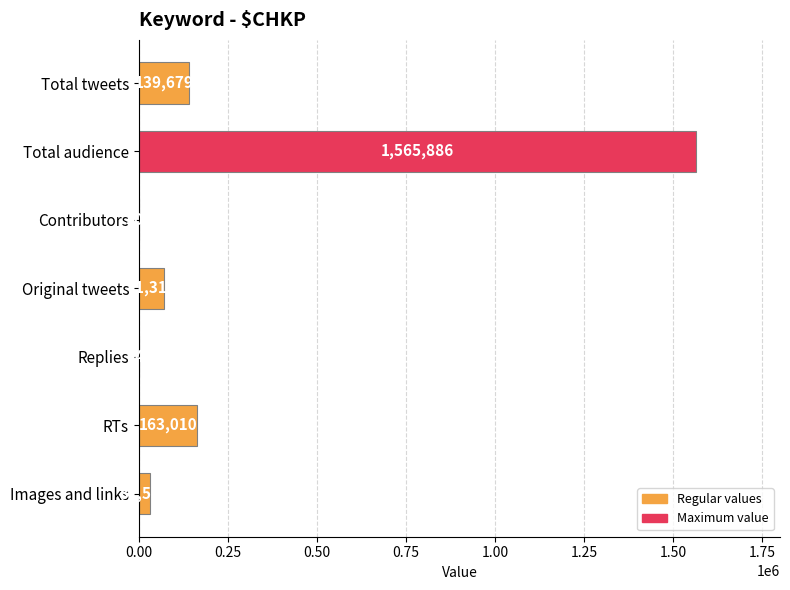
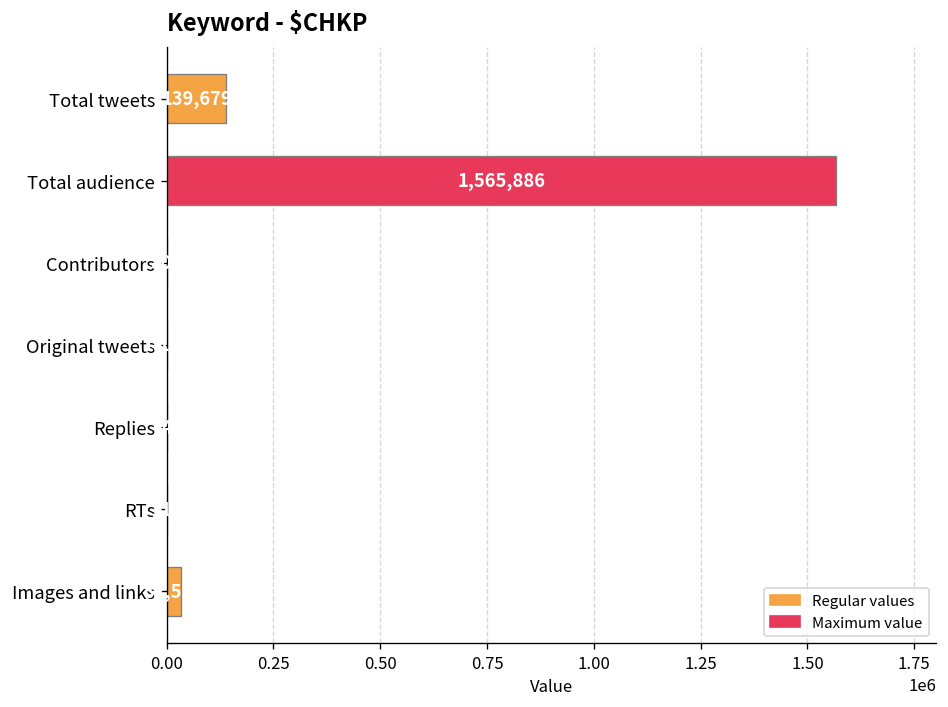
Original tweets: 70000 -> 0
RTs: 160000 -> 0
